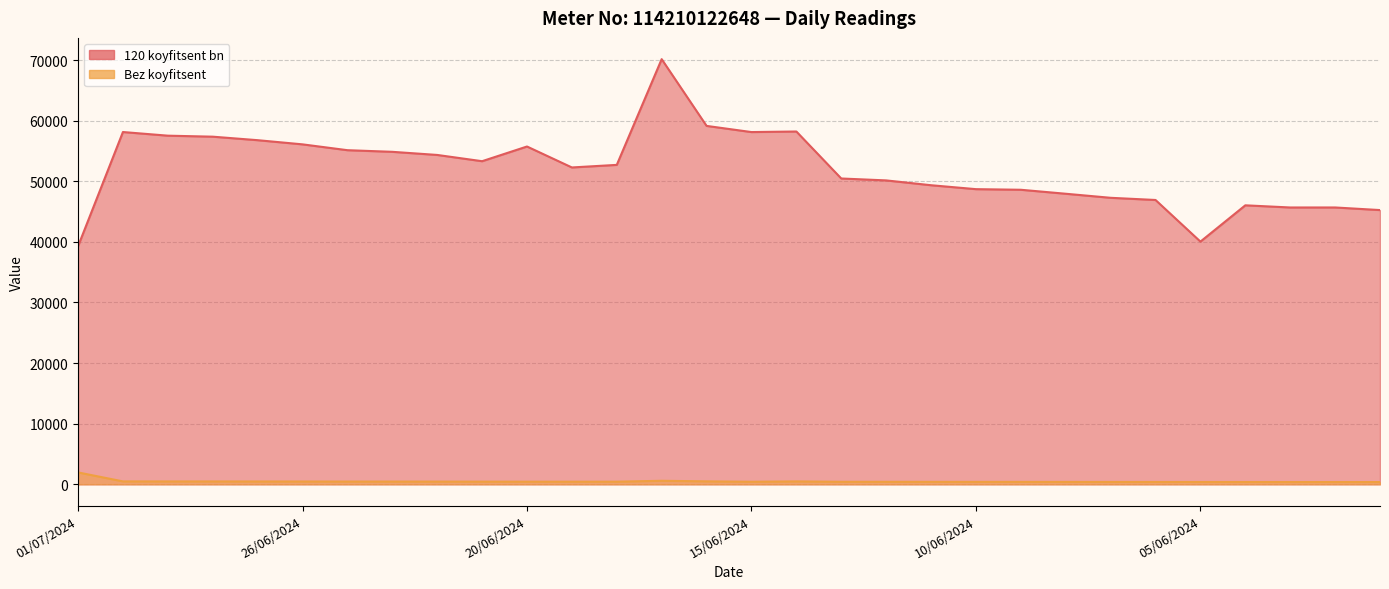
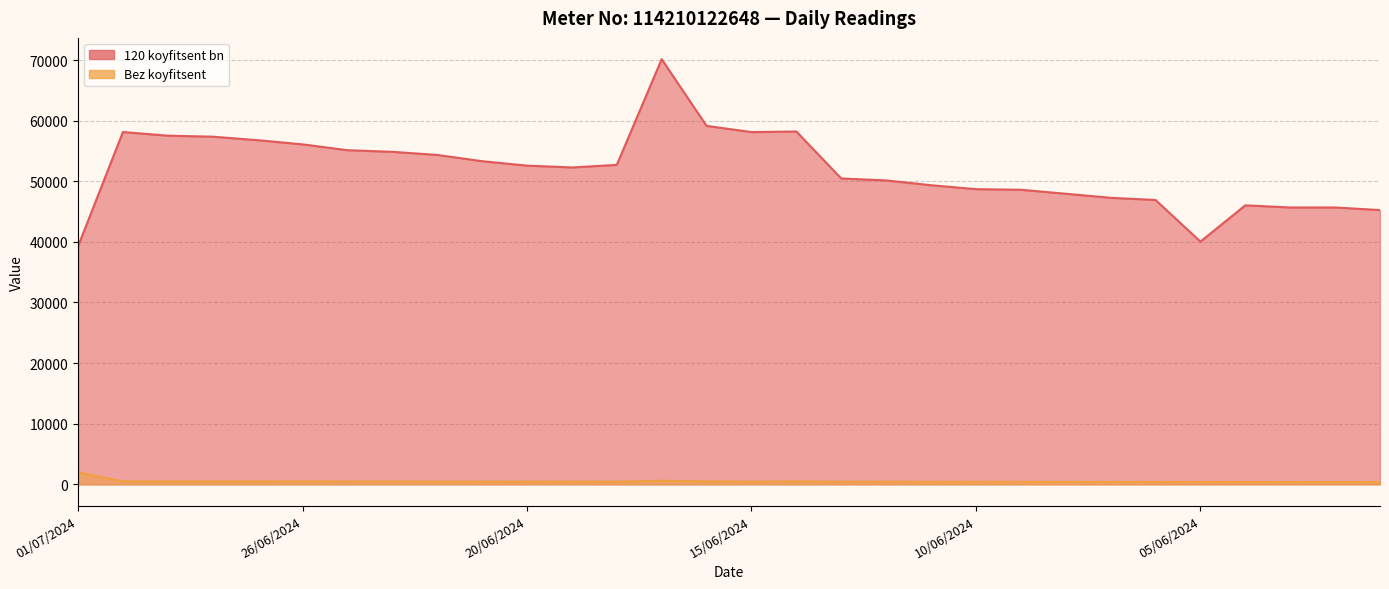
120 koyfitsent bn, 20/06/2024: 56000 -> 53000
